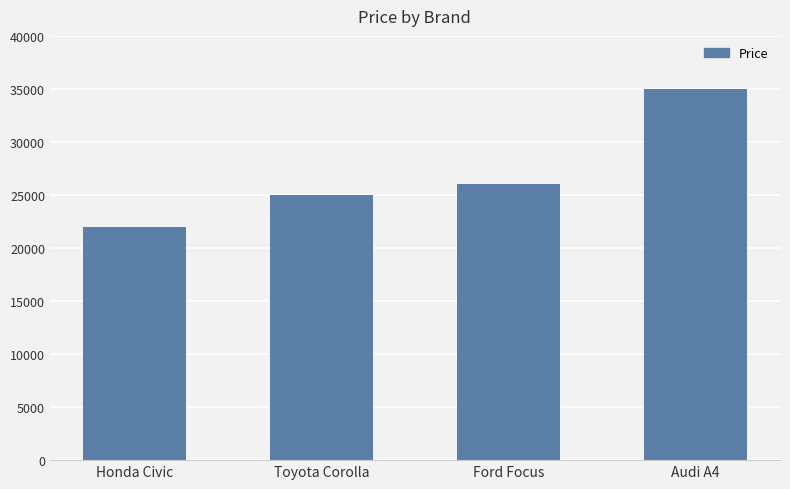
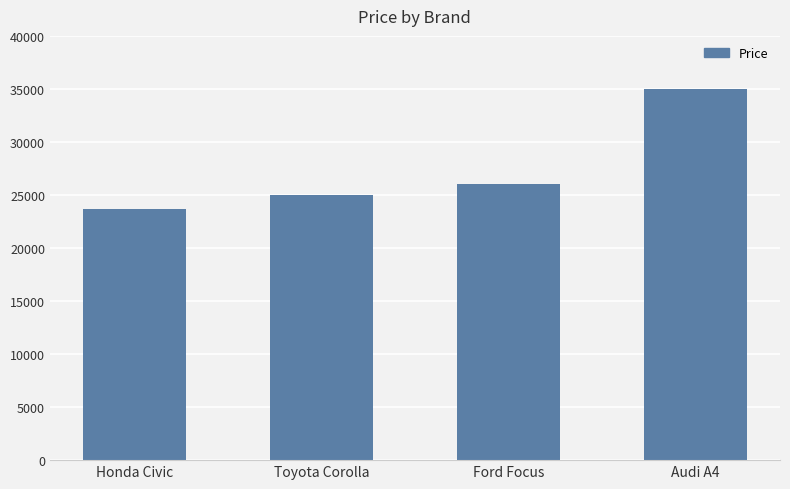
Honda Civic: 22000 -> 23700
